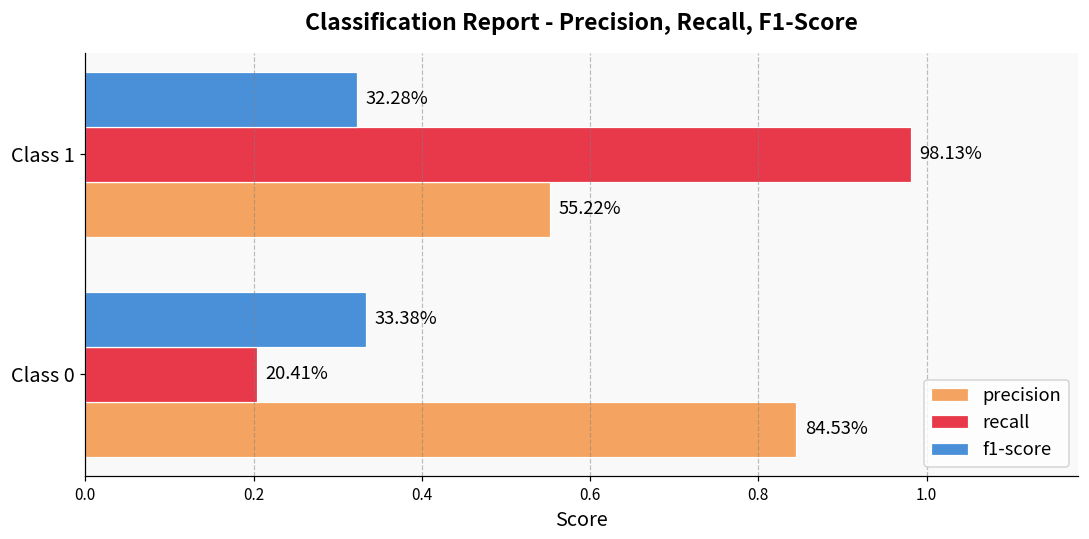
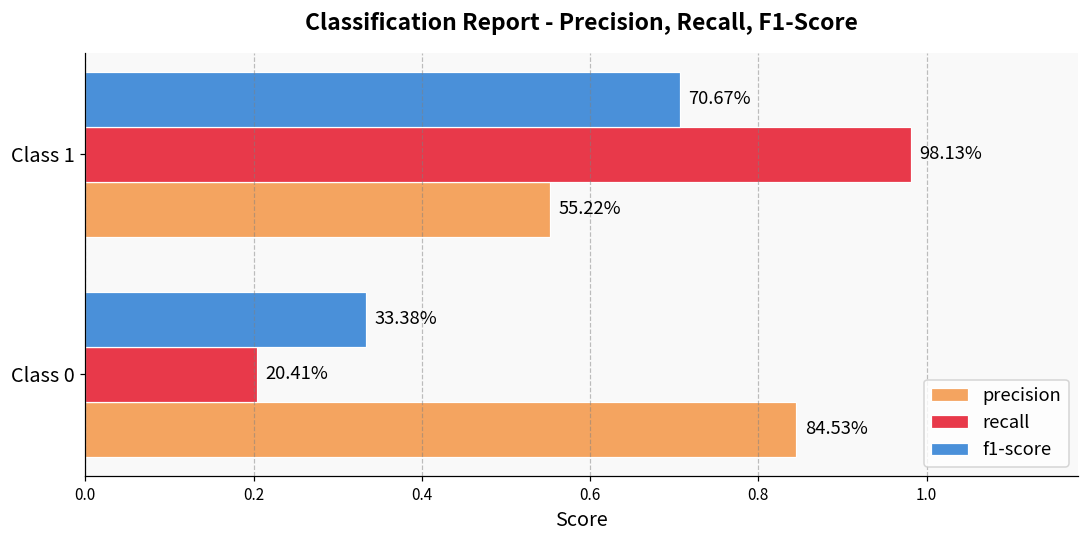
f1-score, Class 1: 32.28% -> 70.67%
